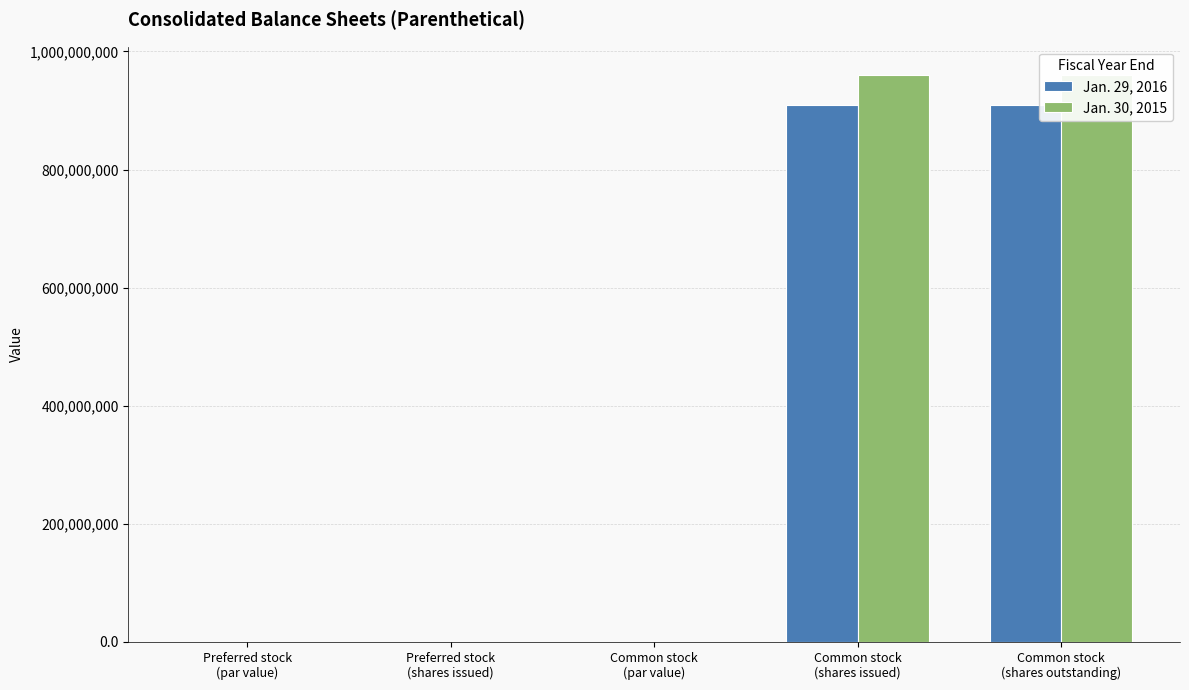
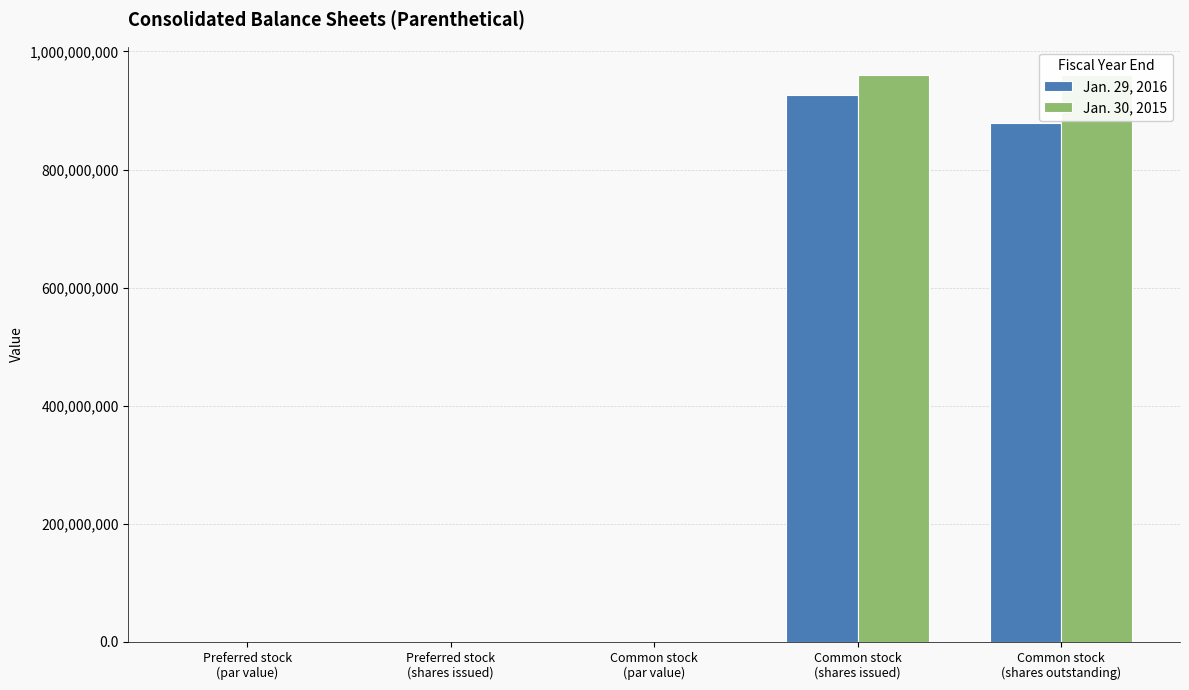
Jan. 29, 2016, Common stock (shares issued): 910,000,000 -> 930,000,000
Jan. 29, 2016, Common stock (shares outstanding): 910,000,000 -> 880,000,000
